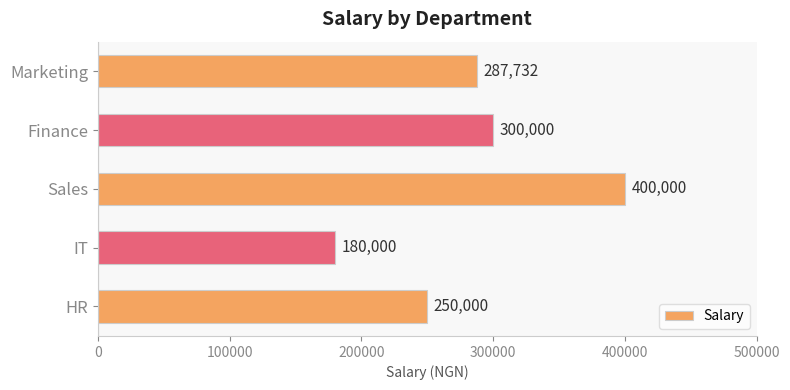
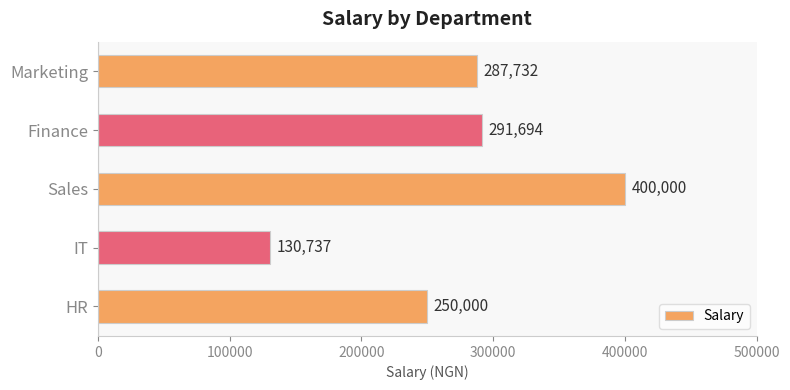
Finance: 300,000 -> 291,694
IT: 180,000 -> 130,737
